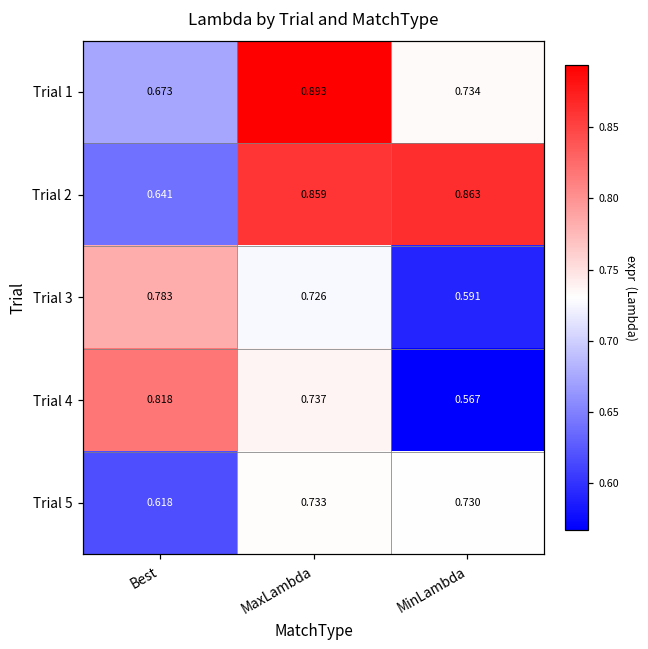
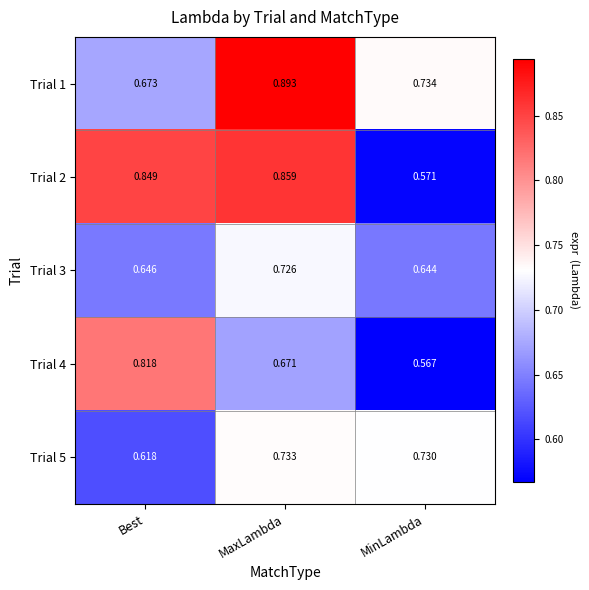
Trial 2, Best: 0.641 -> 0.849
Trial 2, MinLambda: 0.863 -> 0.571
Trial 3, Best: 0.783 -> 0.646
Trial 3, MinLambda: 0.591 -> 0.644
Trial 4, MaxLambda: 0.737 -> 0.671
